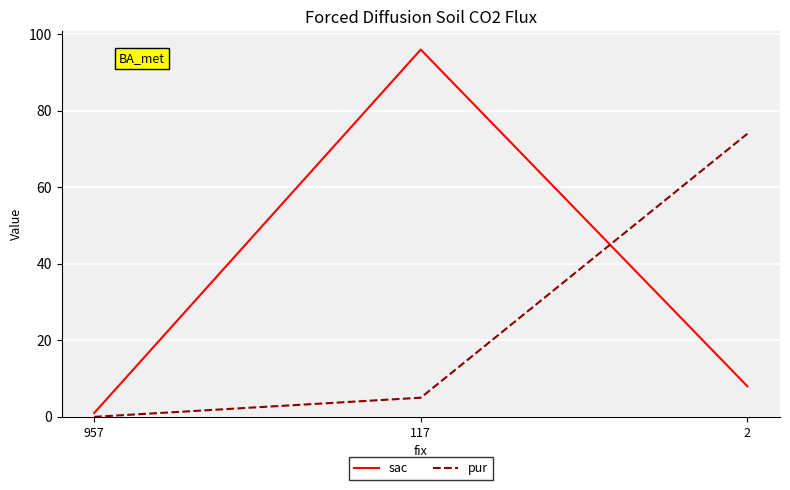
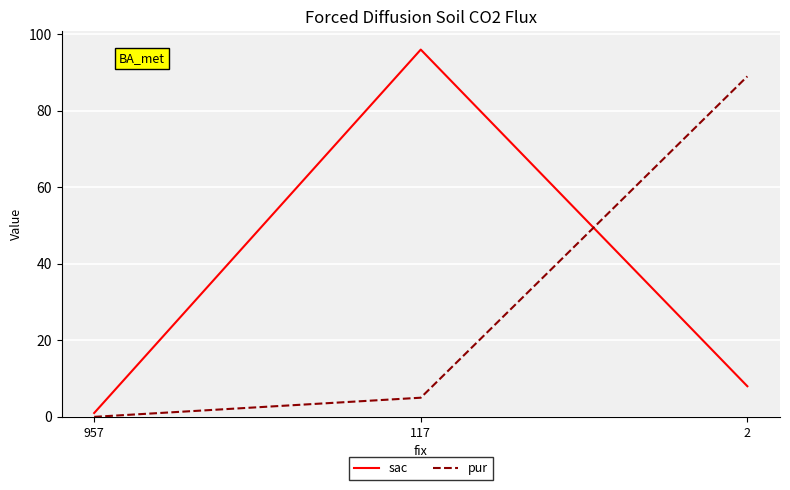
pur, 2: 74 -> 89
